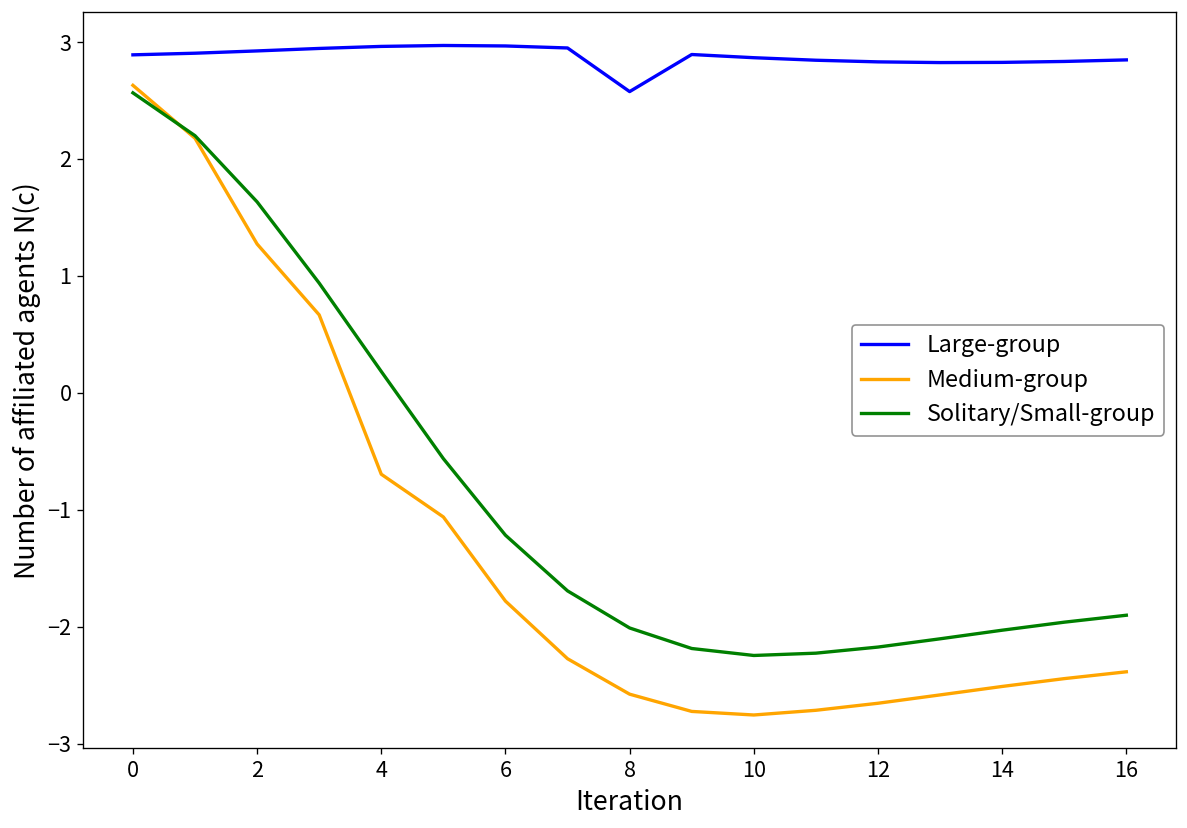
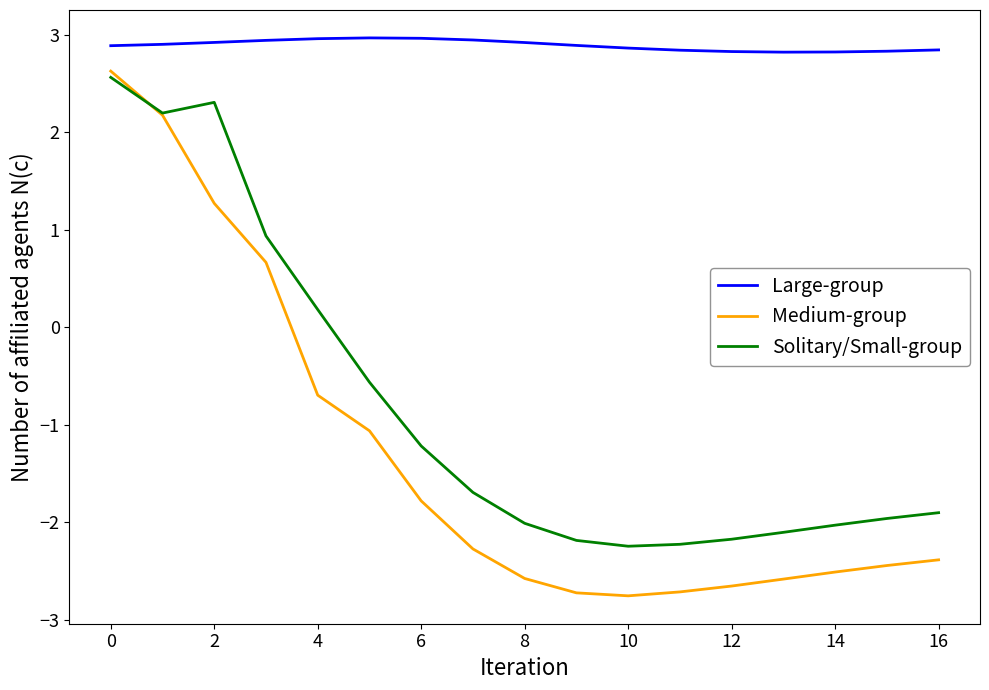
Solitary/Small-group, 2: 1.6 -> 2.3
Large-group, 8: 2.6 -> 2.9
